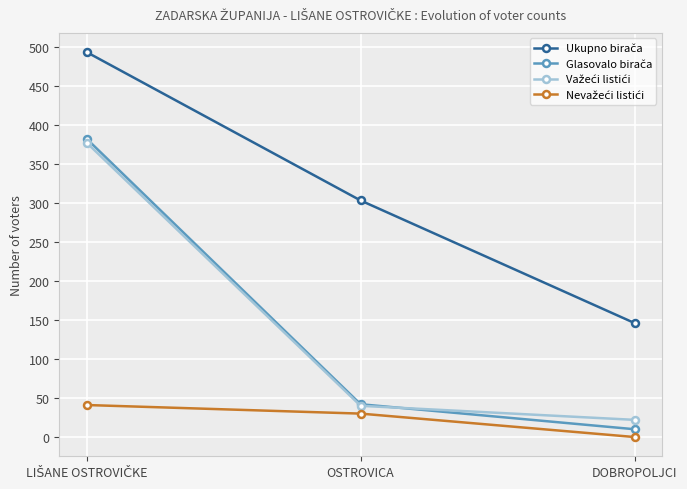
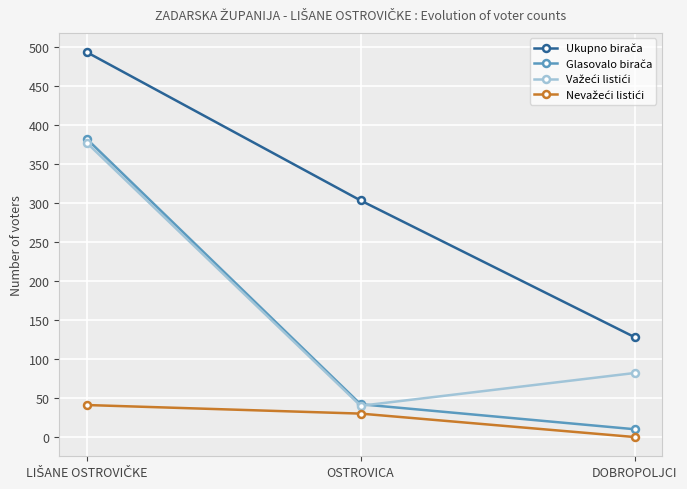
Ukupno birača, DOBROPOLJCI: 150 -> 130
Važeći listići, DOBROPOLJCI: 20 -> 80
